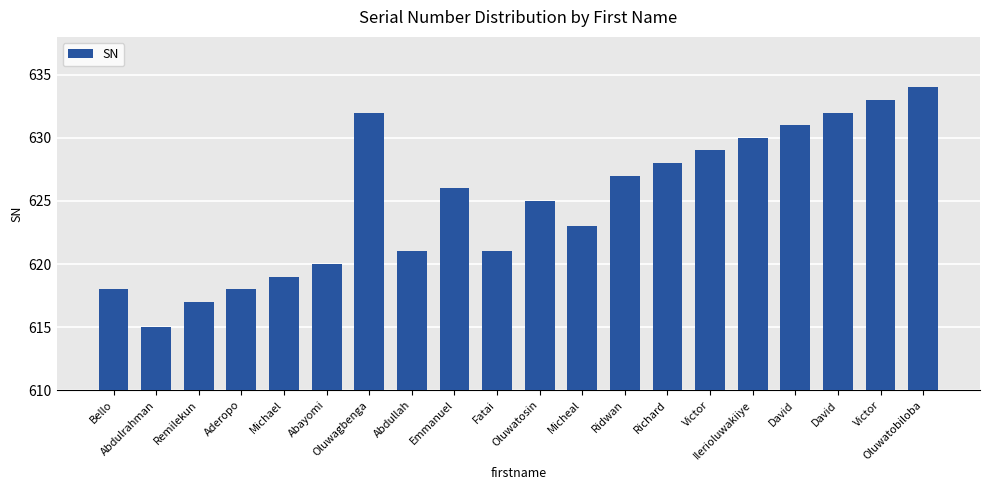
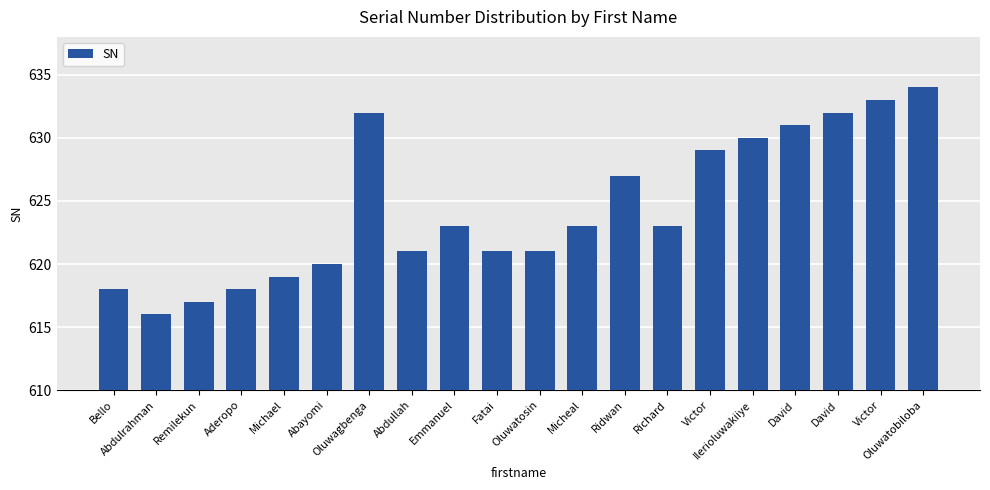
Abdulrahman: 615 -> 616
Emmanuel: 626 -> 623
Oluwatosin: 625 -> 621
Richard: 628 -> 623
